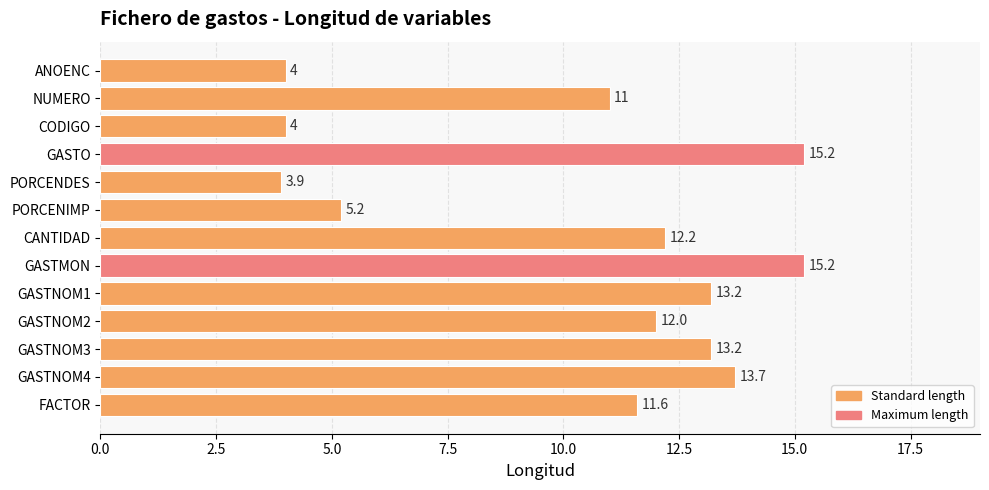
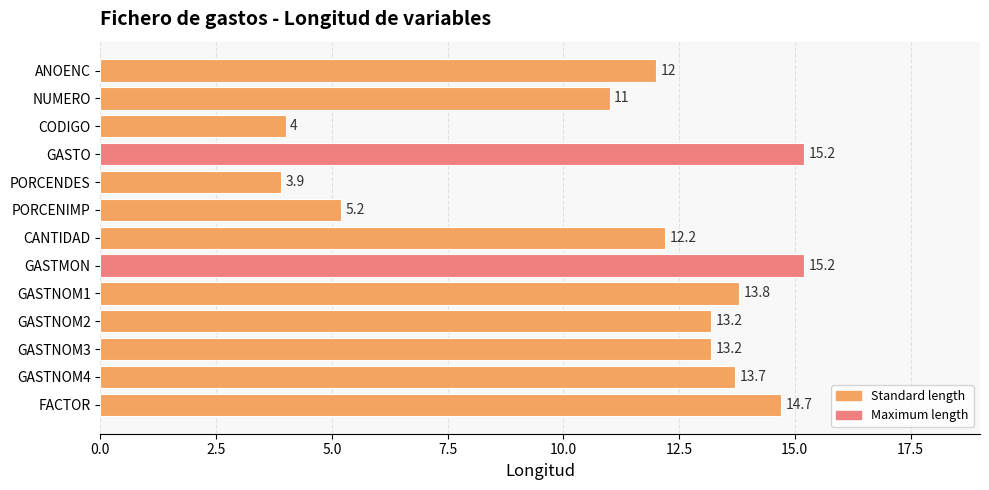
ANOENC: 4 -> 12
GASTNOM1: 13.2 -> 13.8
GASTNOM2: 12.0 -> 13.2
FACTOR: 11.6 -> 14.7
